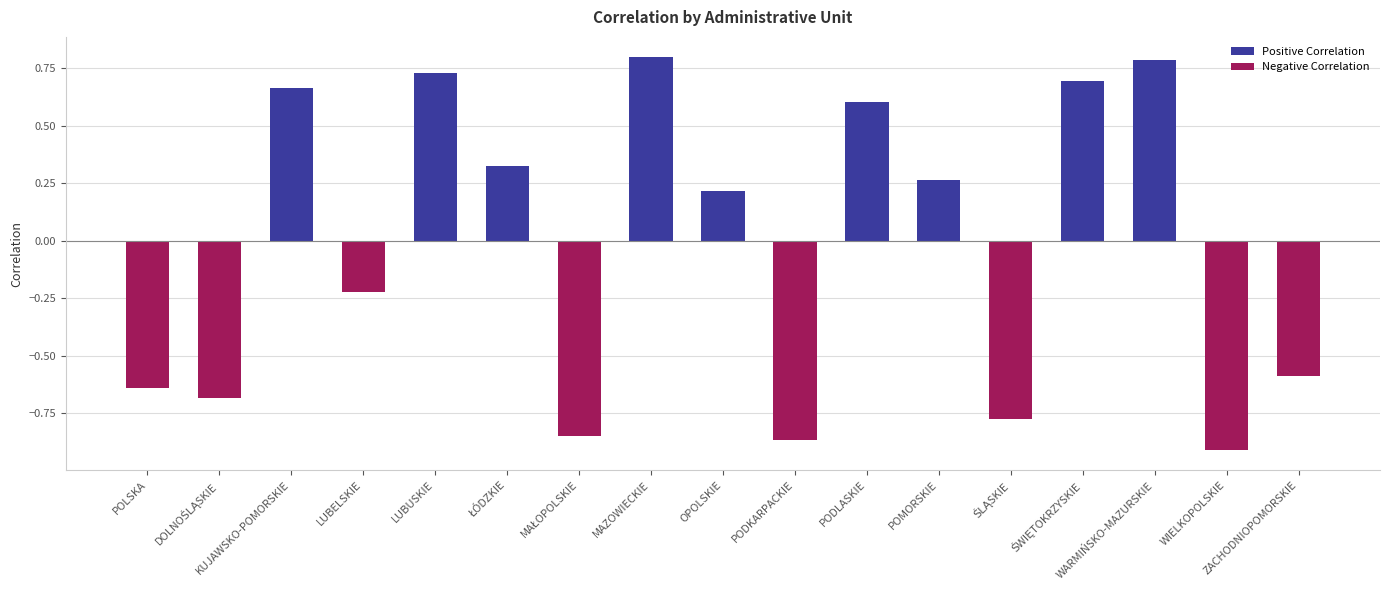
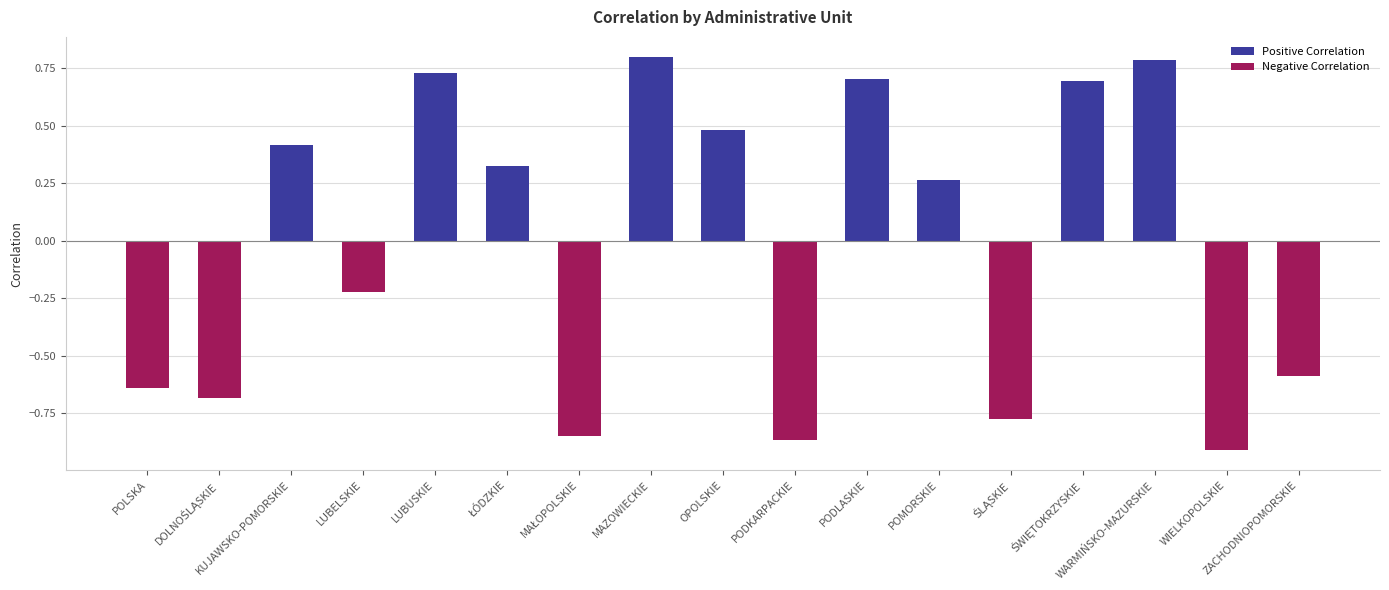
KUJAWSKO-POMORSKIE: 0.66 -> 0.42
OPOLSKIE: 0.22 -> 0.48
PODLASKIE: 0.61 -> 0.70
